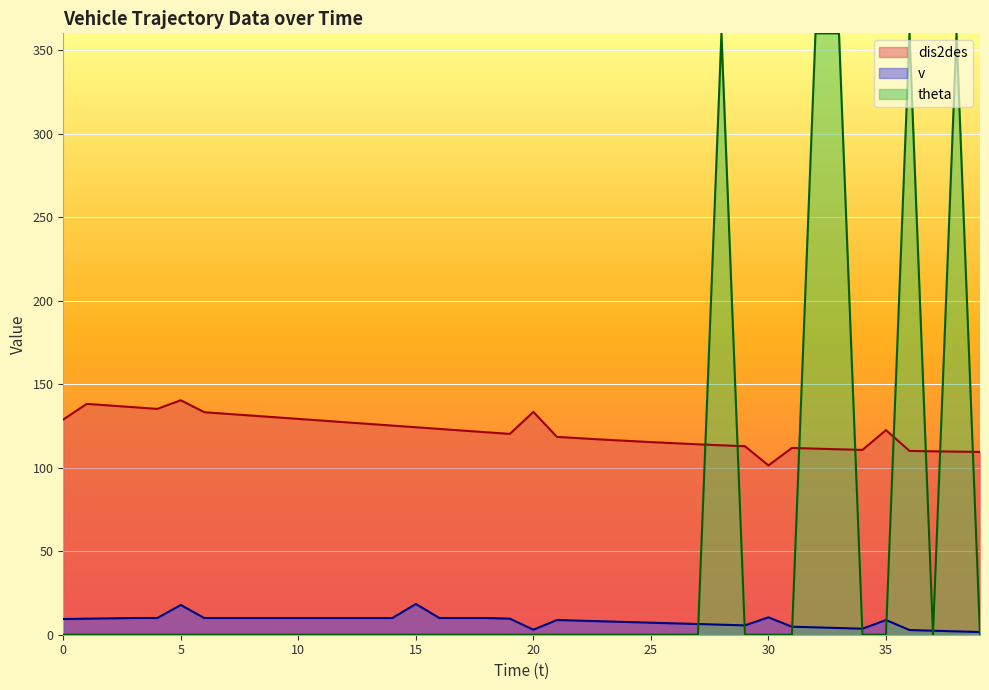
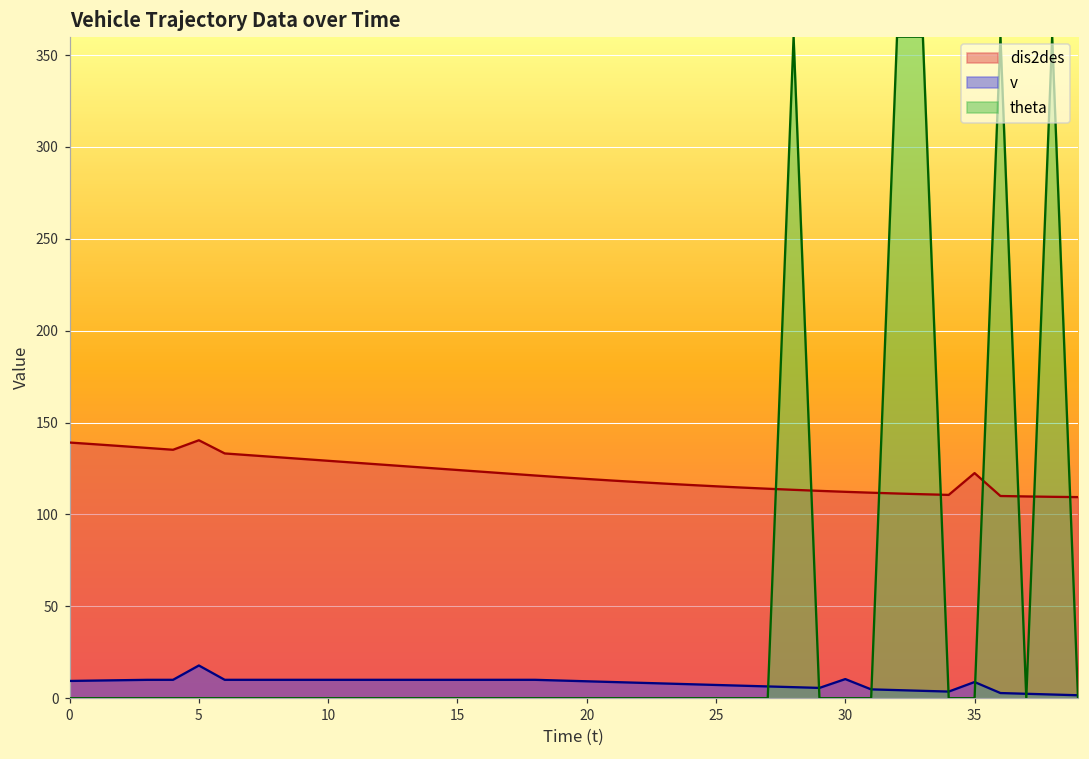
dis2des, 0: 129 -> 139
v, 15: 18 -> 10
dis2des, 20: 133 -> 119
v, 20: 3 -> 9
dis2des, 30: 101 -> 112
